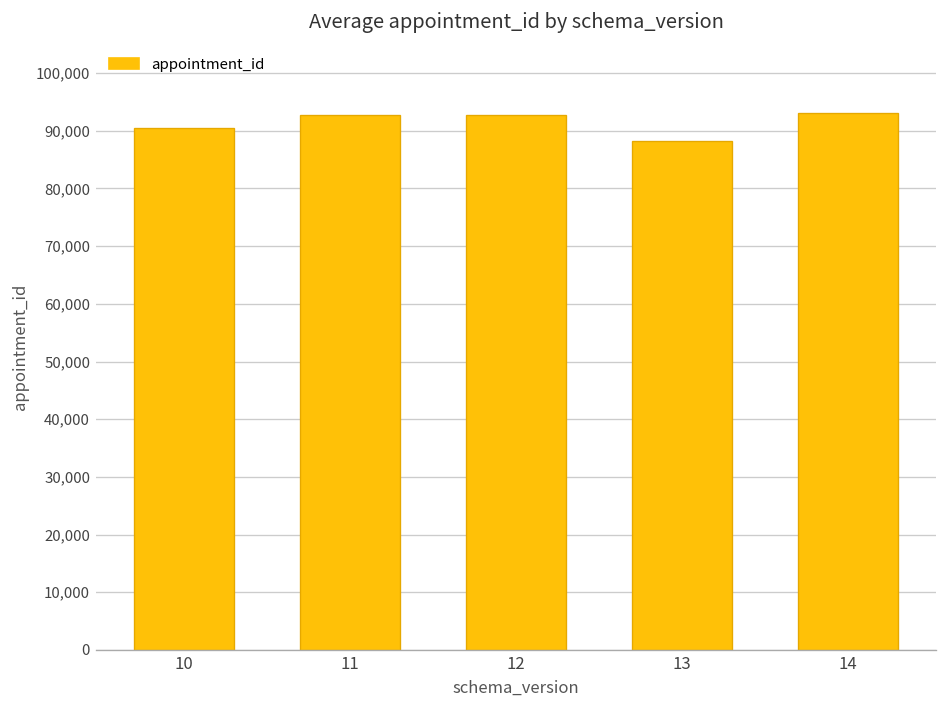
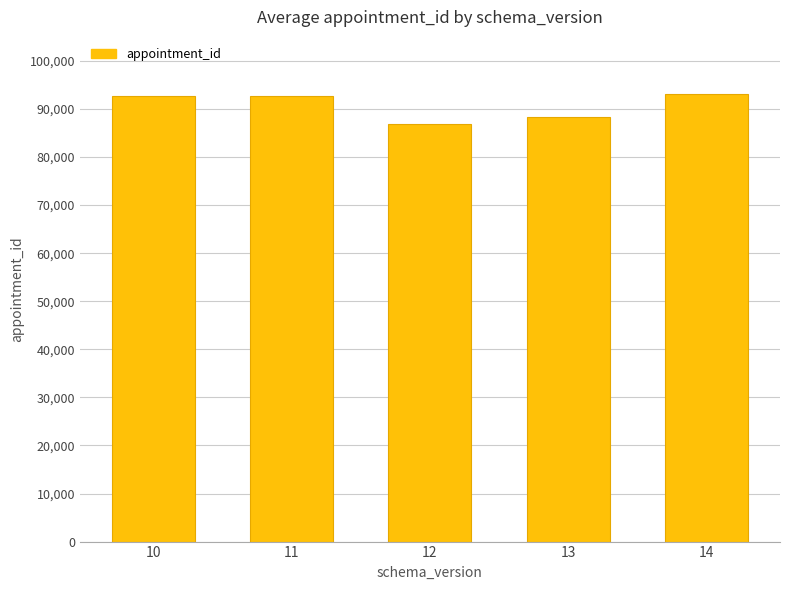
10: 90,000 -> 93,000
12: 93,000 -> 87,000
